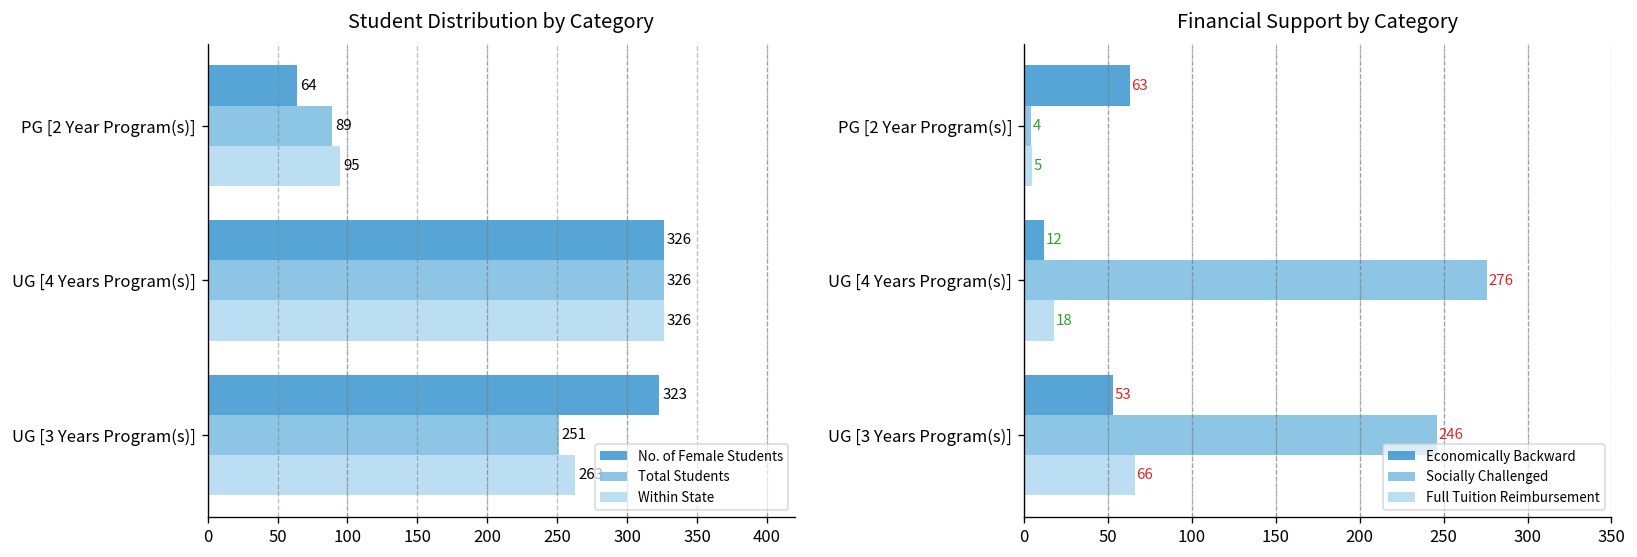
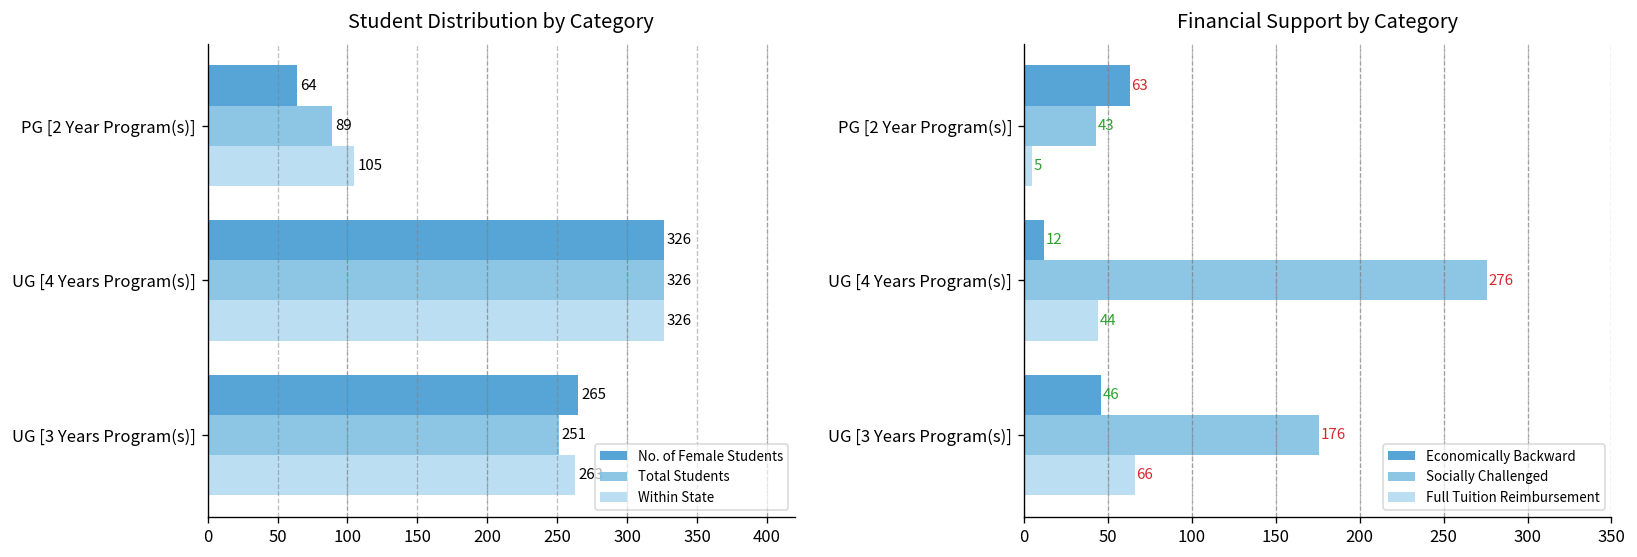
Student Distribution by Category, Within State, PG [2 Year Program(s)]: 95 -> 105
Student Distribution by Category, No. of Female Students, UG [3 Years Program(s)]: 323 -> 265
Financial Support by Category, Socially Challenged, PG [2 Year Program(s)]: 4 -> 43
Financial Support by Category, Full Tuition Reimbursement, UG [4 Years Program(s)]: 18 -> 44
Financial Support by Category, Economically Backward, UG [3 Years Program(s)]: 53 -> 46
Financial Support by Category, Socially Challenged, UG [3 Years Program(s)]: 246 -> 176
